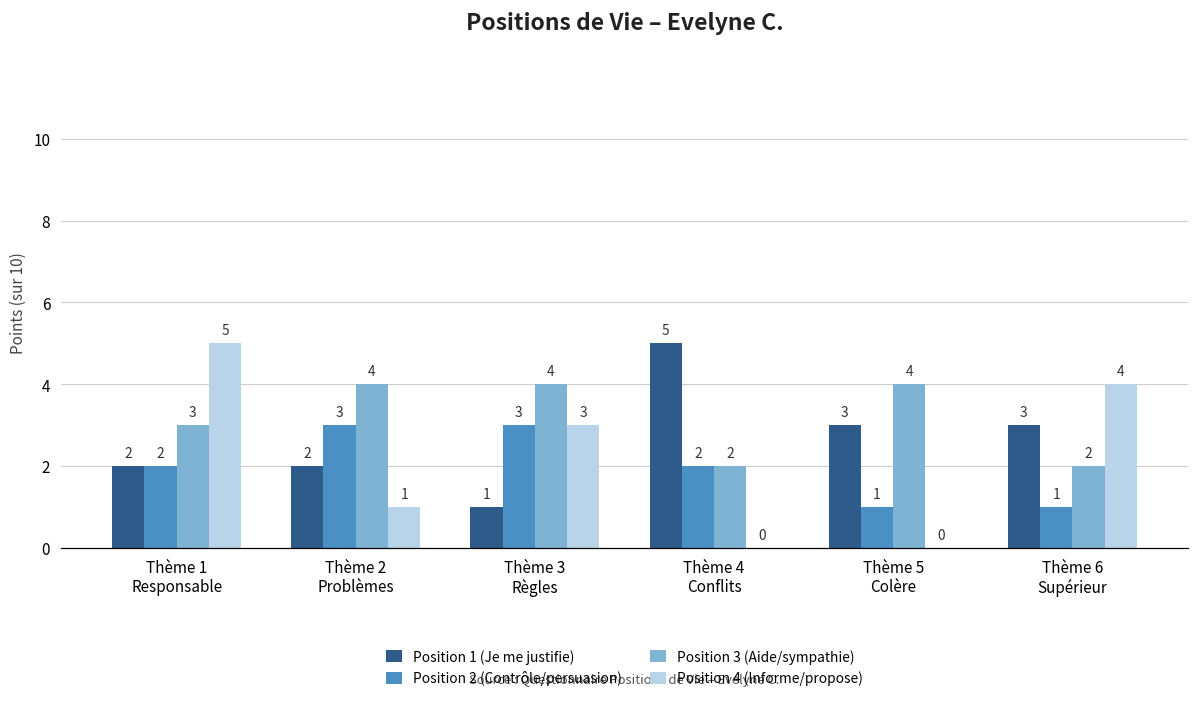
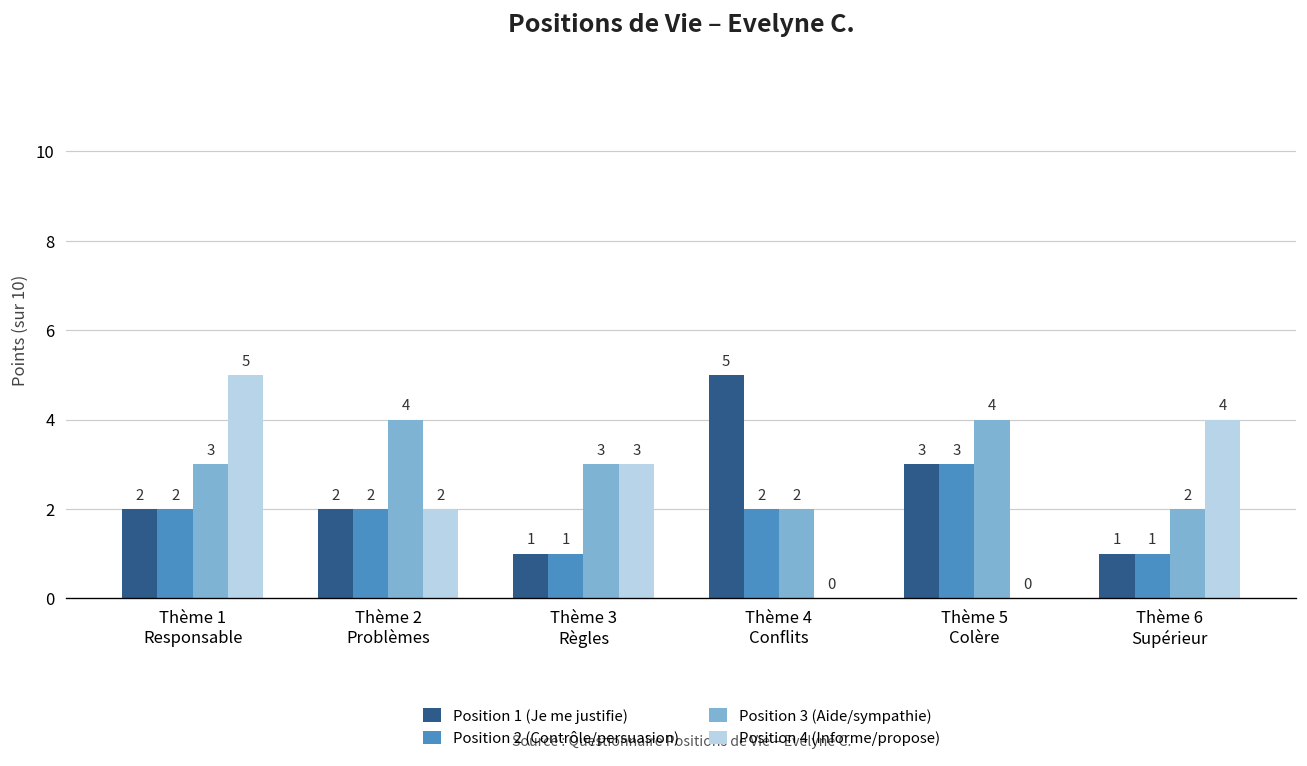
Position 2 (Contrôle/persuasion), Thème 2 Problèmes: 3 -> 2
Position 4 (Informe/propose), Thème 2 Problèmes: 1 -> 2
Position 2 (Contrôle/persuasion), Thème 3 Règles: 3 -> 1
Position 3 (Aide/sympathie), Thème 3 Règles: 4 -> 3
Position 2 (Contrôle/persuasion), Thème 5 Colère: 1 -> 3
Position 1 (Je me justifie), Thème 6 Supérieur: 3 -> 1
